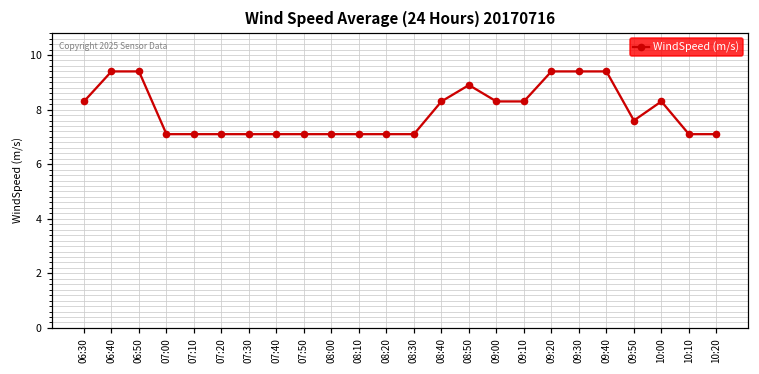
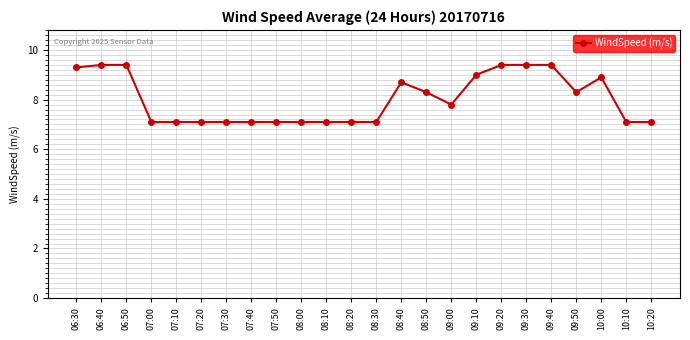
06:30: 8.3 -> 9.3
08:40: 8.3 -> 8.7
08:50: 8.9 -> 8.3
09:00: 8.3 -> 7.8
09:10: 8.3 -> 9.0
09:50: 7.6 -> 8.3
10:00: 8.3 -> 8.9
